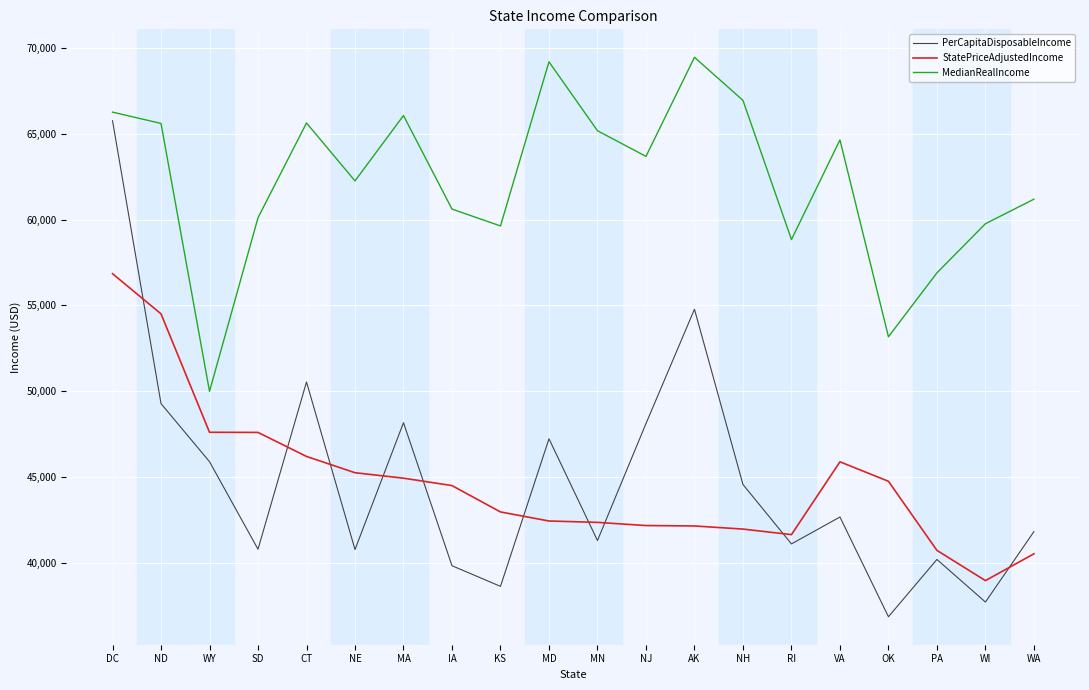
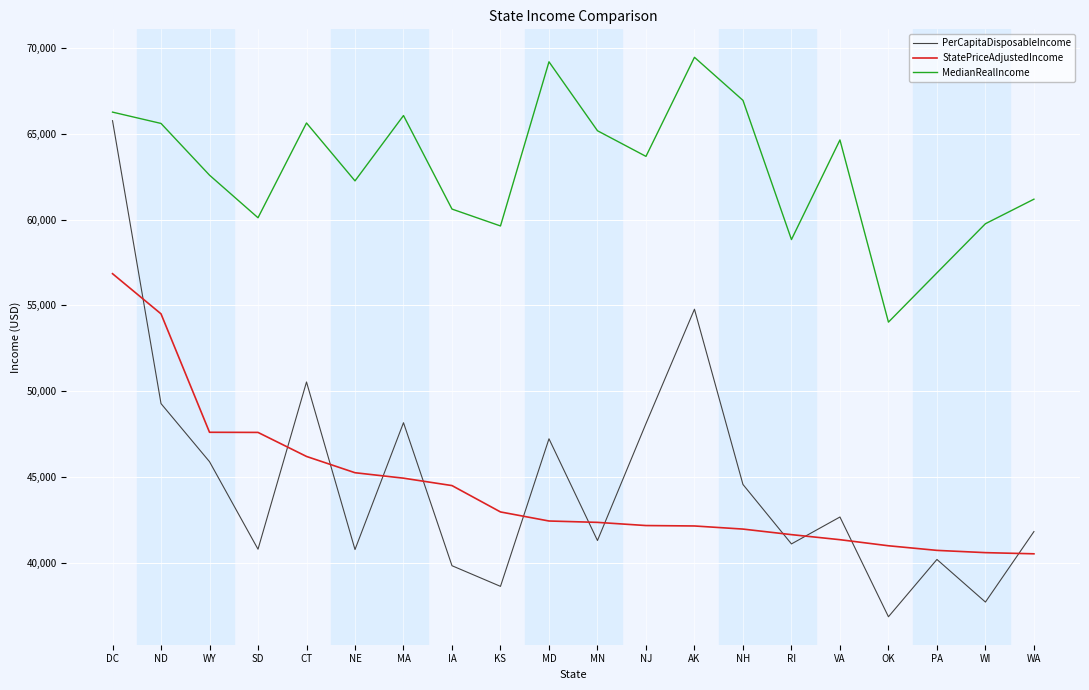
MedianRealIncome, WY: 50,000 -> 62,600
StatePriceAdjustedIncome, VA: 45,900 -> 41,300
StatePriceAdjustedIncome, OK: 44,700 -> 41,000
MedianRealIncome, OK: 53,200 -> 54,000
StatePriceAdjustedIncome, WI: 39,000 -> 40,600
